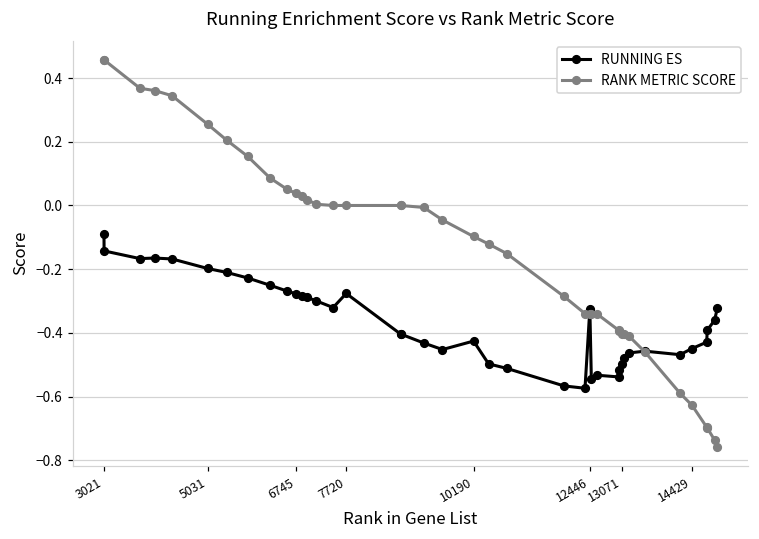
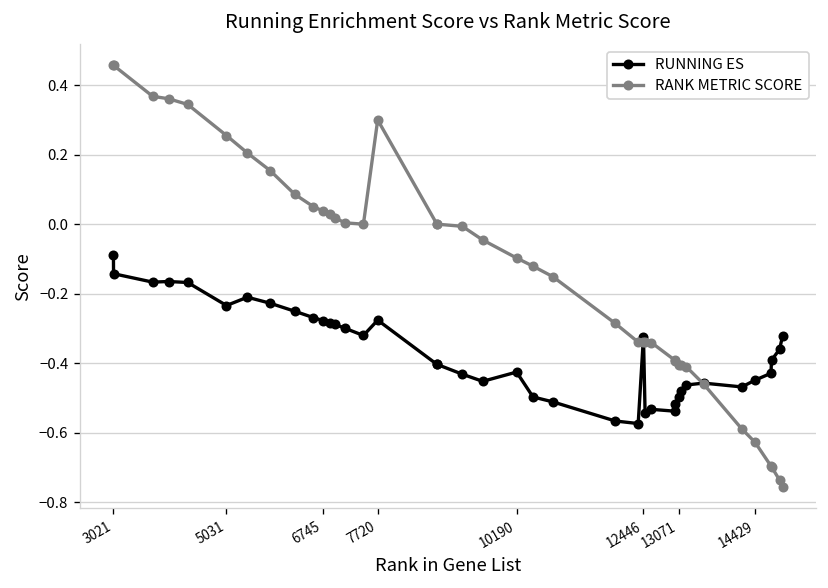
RUNNING ES, 5031: -0.20 -> -0.23
RANK METRIC SCORE, 7720: 0.0 -> 0.3
